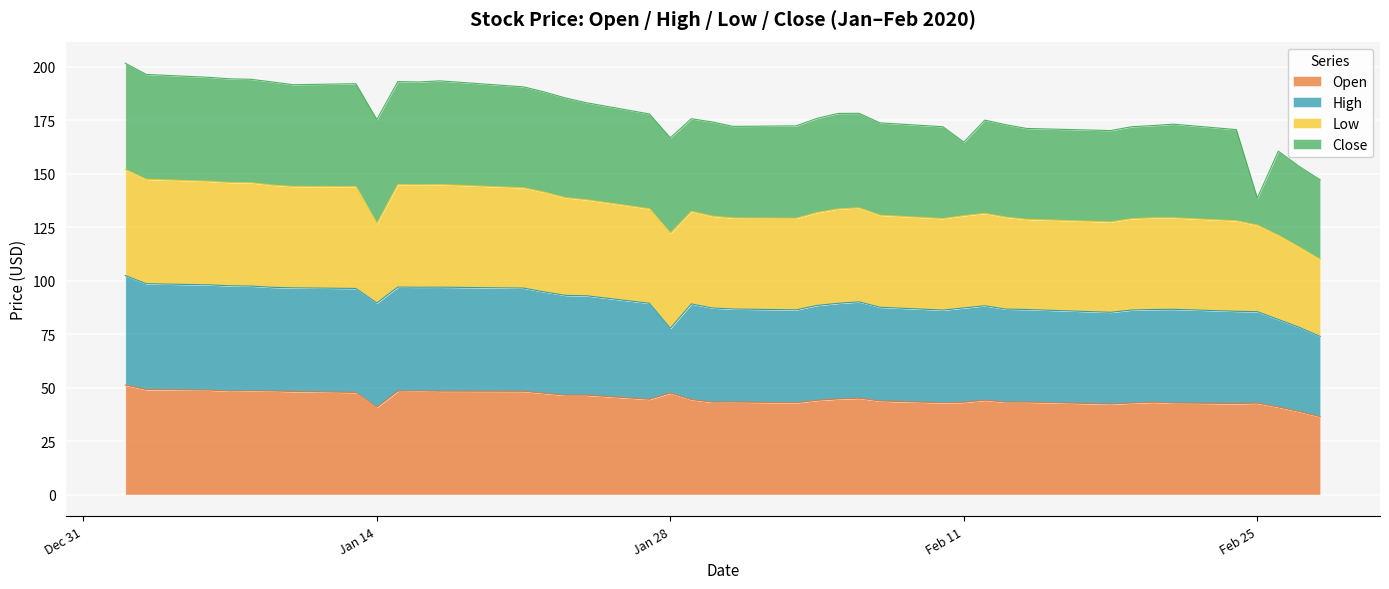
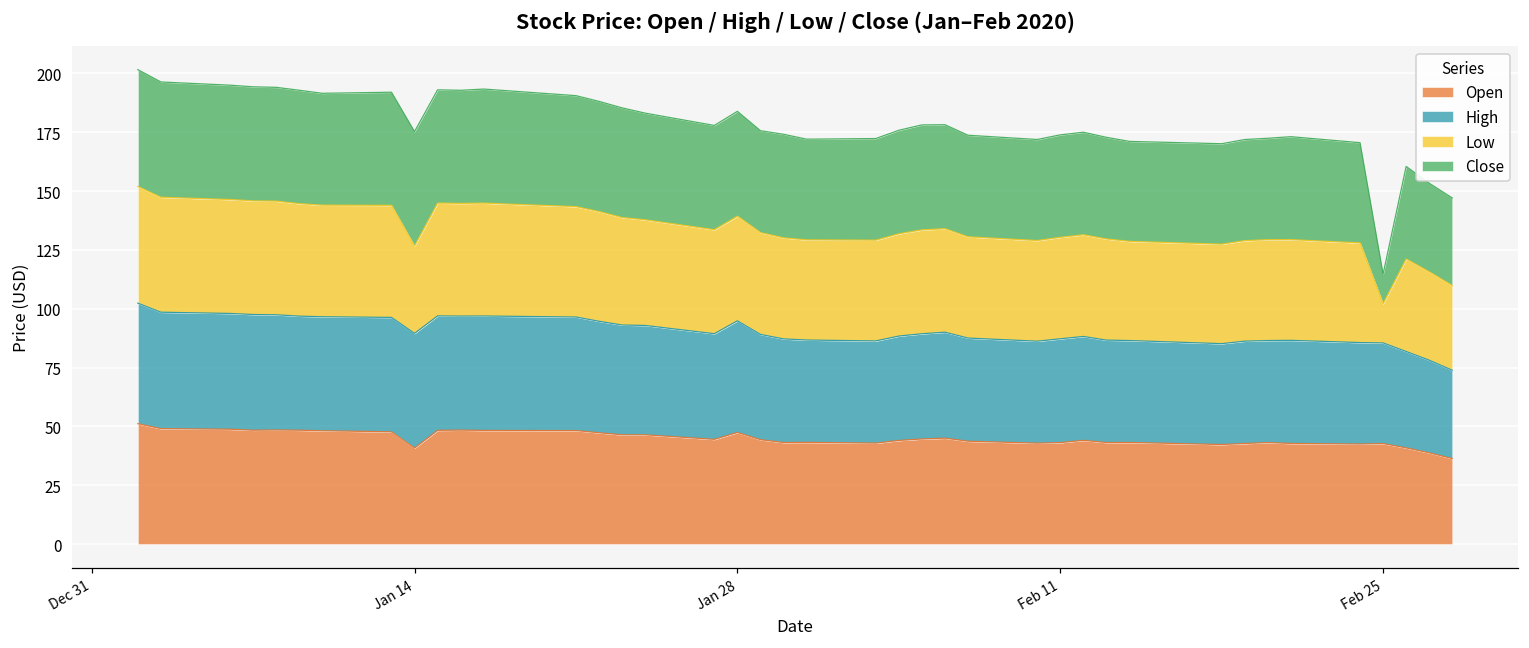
High, Jan 28: 30 -> 47
Close, Feb 11: 34 -> 44
Low, Feb 25: 40 -> 17
